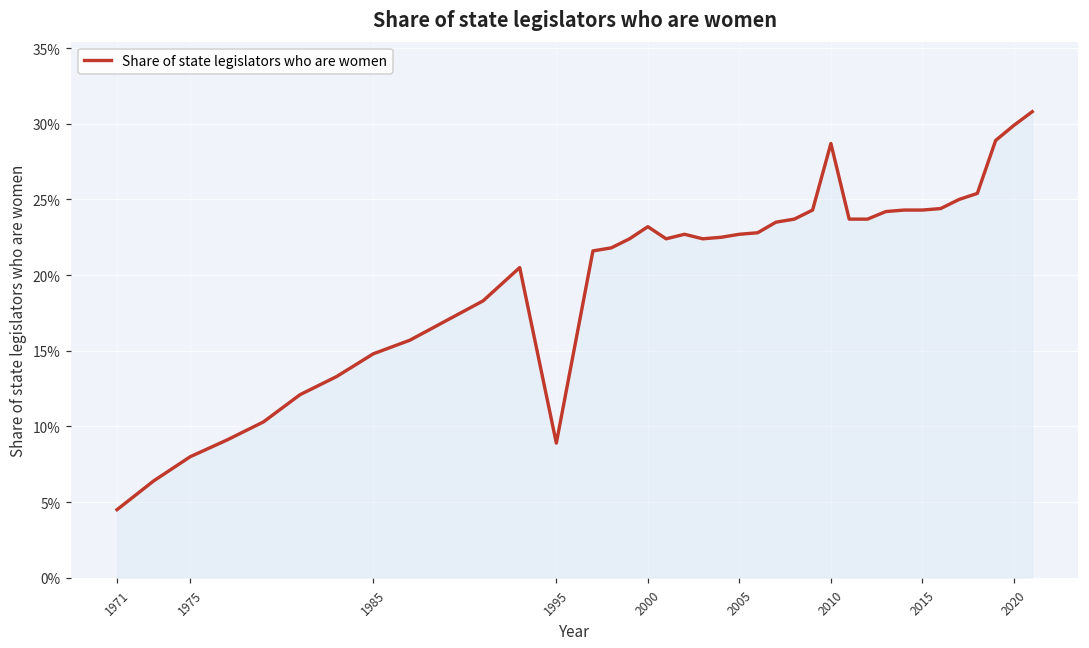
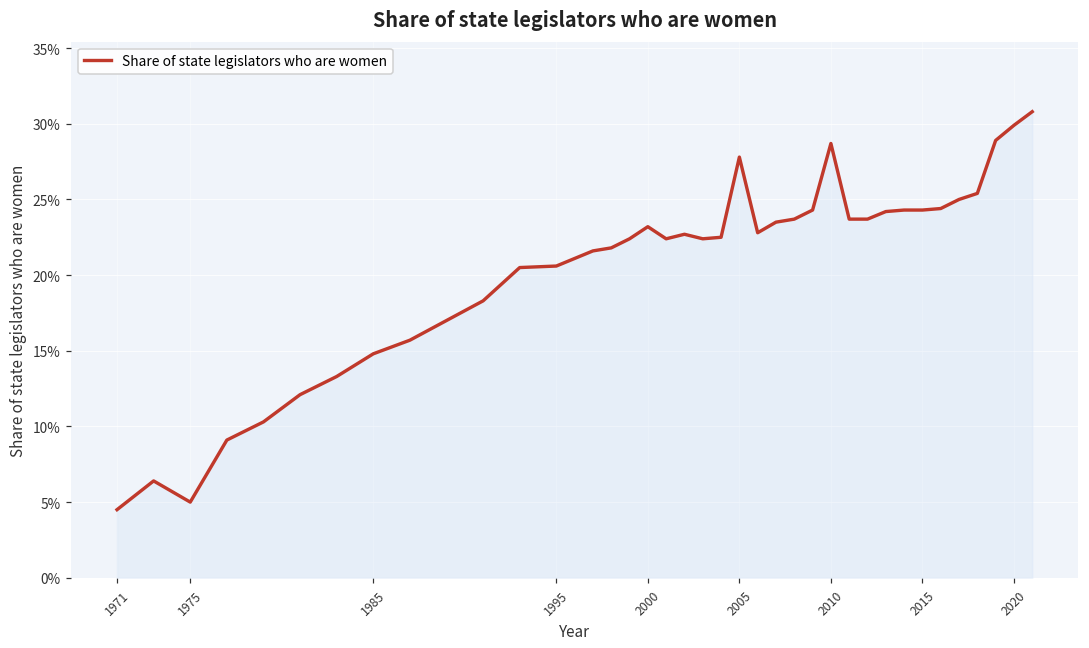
1975: 8.0% -> 5.0%
1995: 8.9% -> 20.6%
2005: 22.7% -> 27.8%
